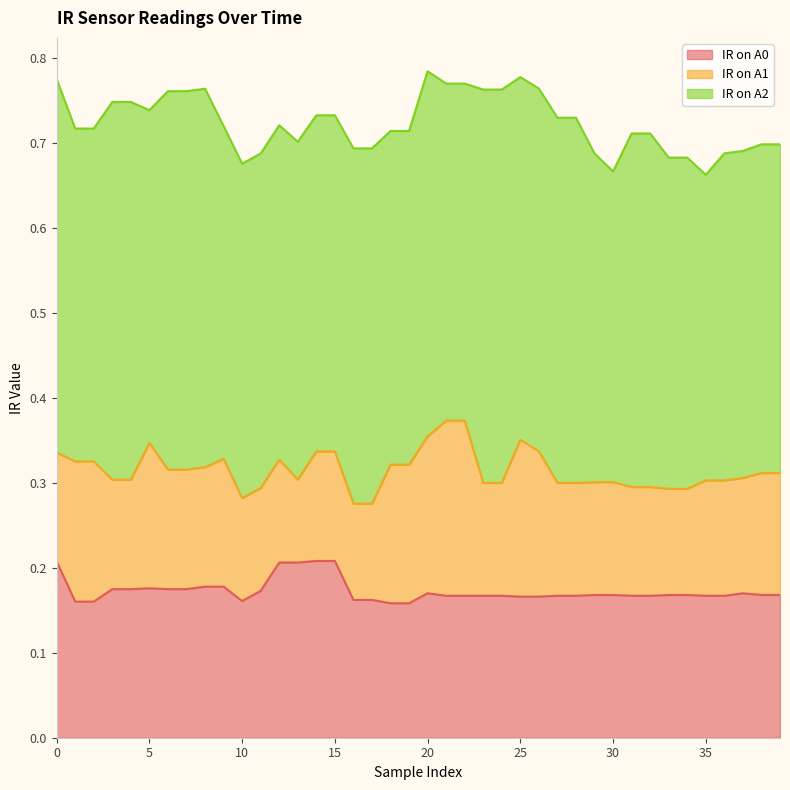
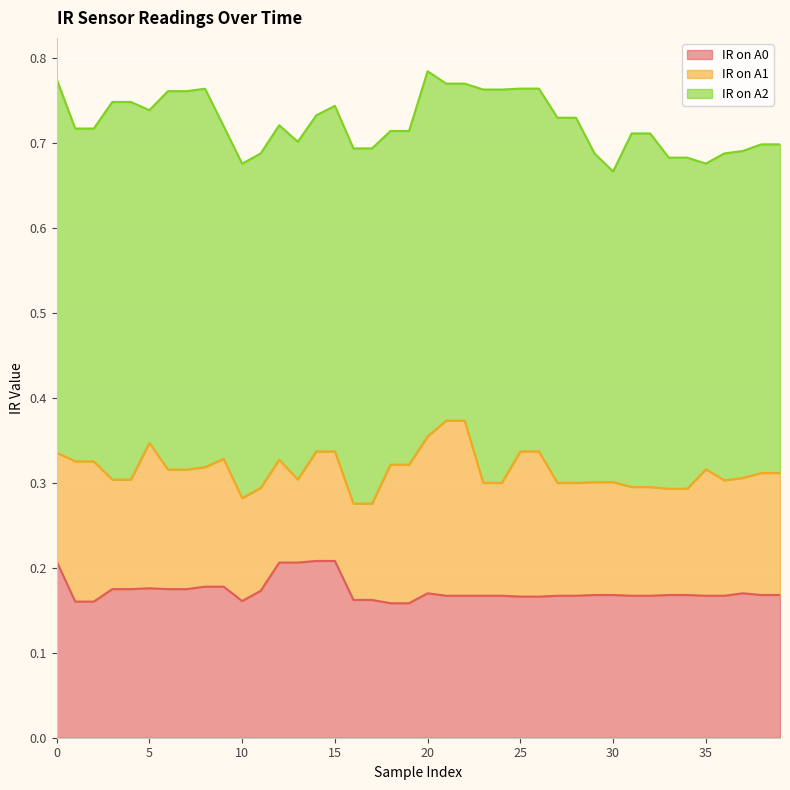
IR on A2, 15: 0.40 -> 0.41
IR on A1, 25: 0.18 -> 0.17
IR on A1, 35: 0.14 -> 0.15
